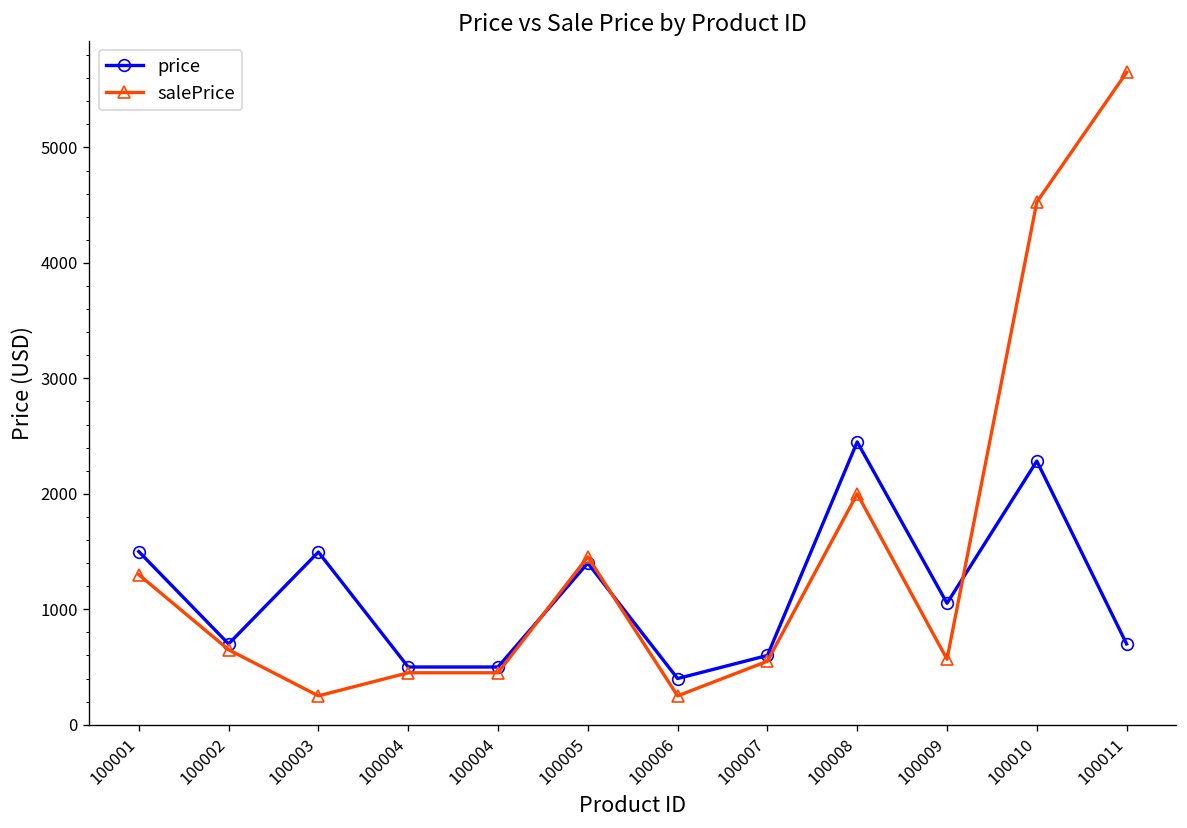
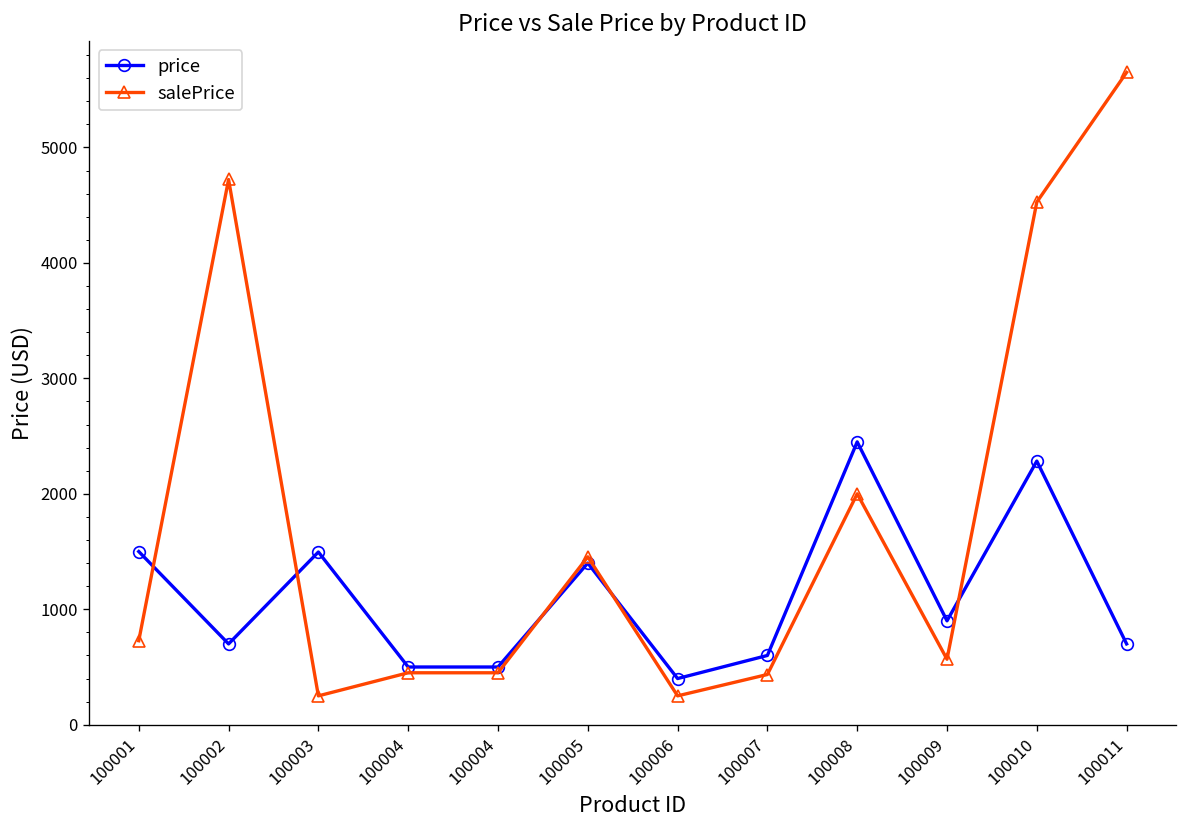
salePrice, 100001: 1300 -> 700
salePrice, 100002: 600 -> 4700
salePrice, 100007: 500 -> 400
price, 100009: 1100 -> 900
